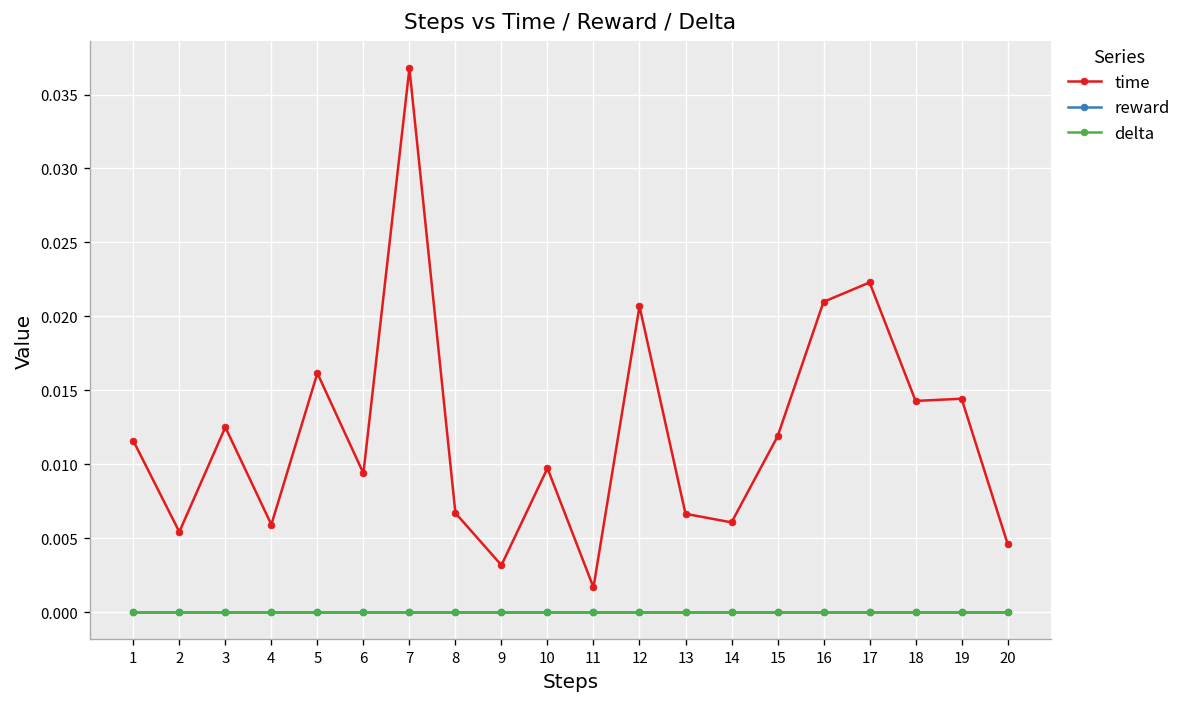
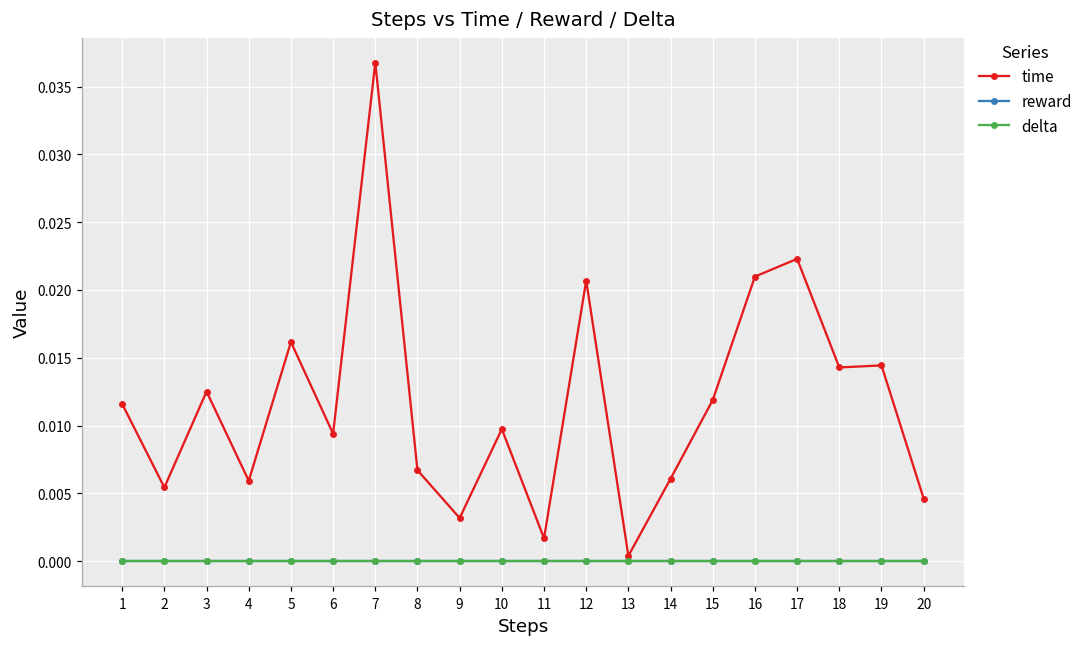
time, 13: 0.0067 -> 0.0004
